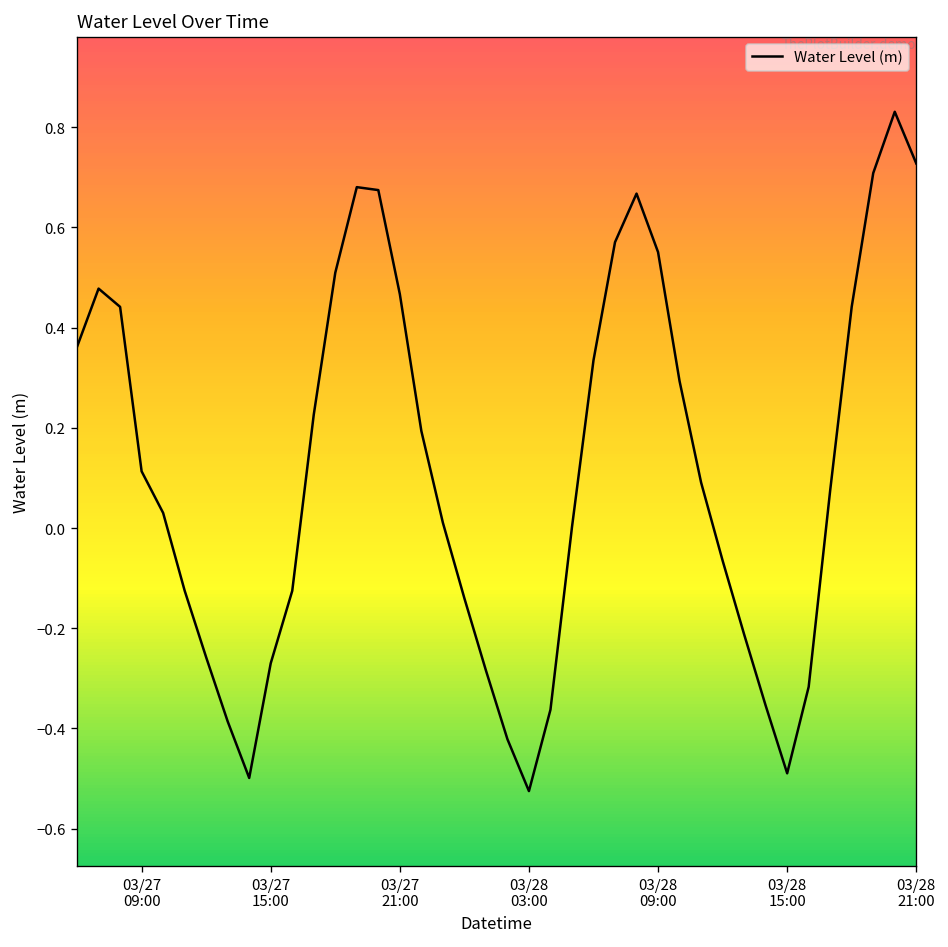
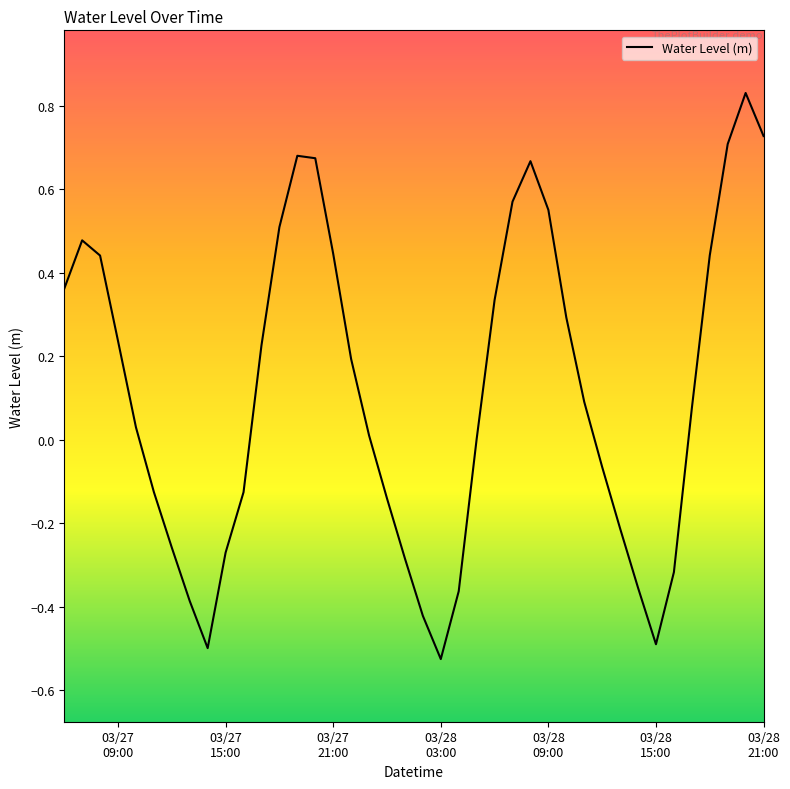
03/27 09:00: 0.11 -> 0.24
03/27 21:00: 0.47 -> 0.45
